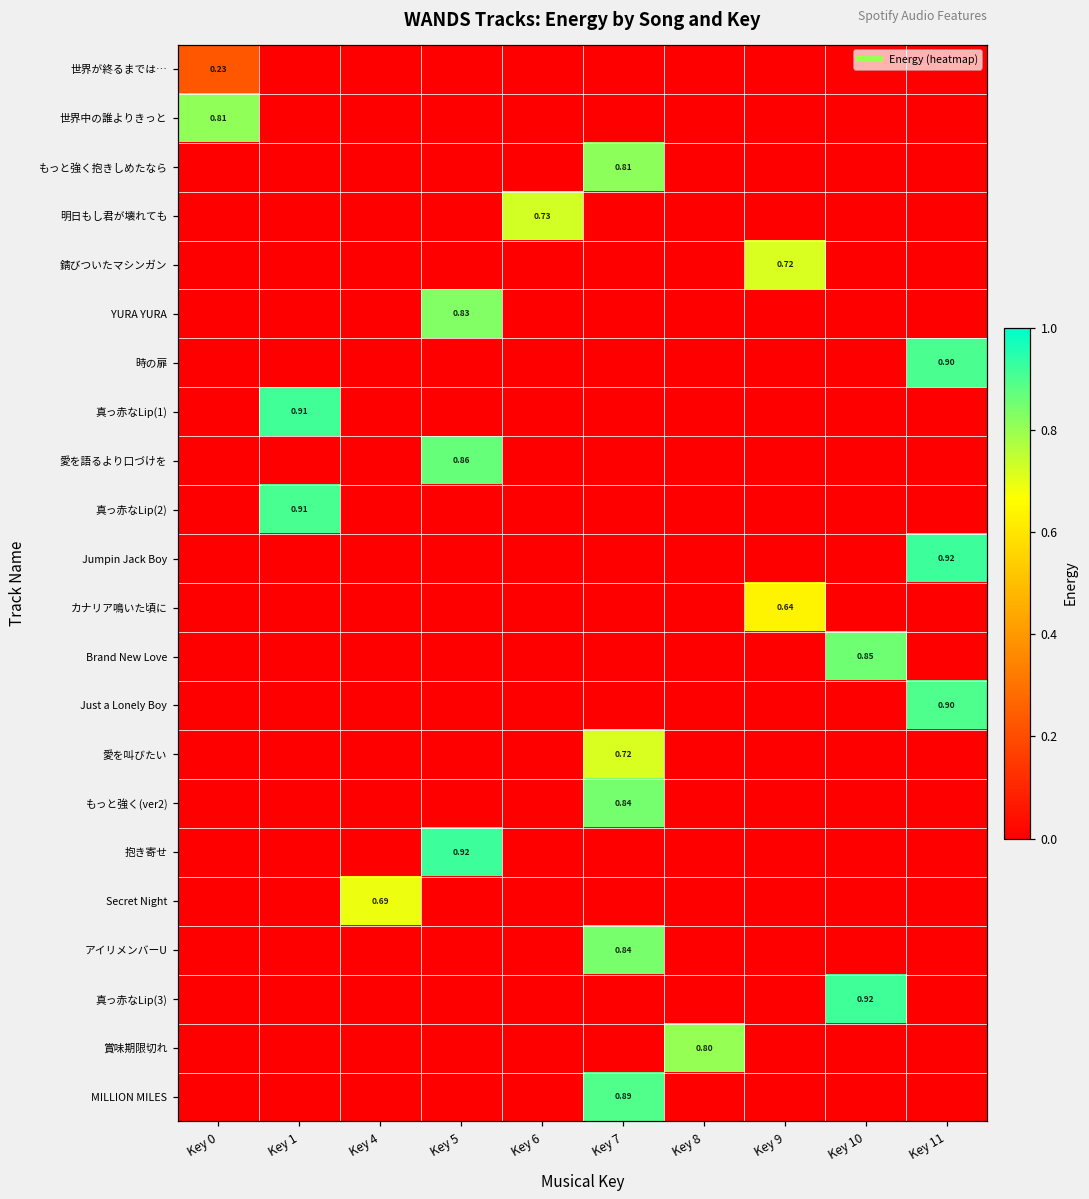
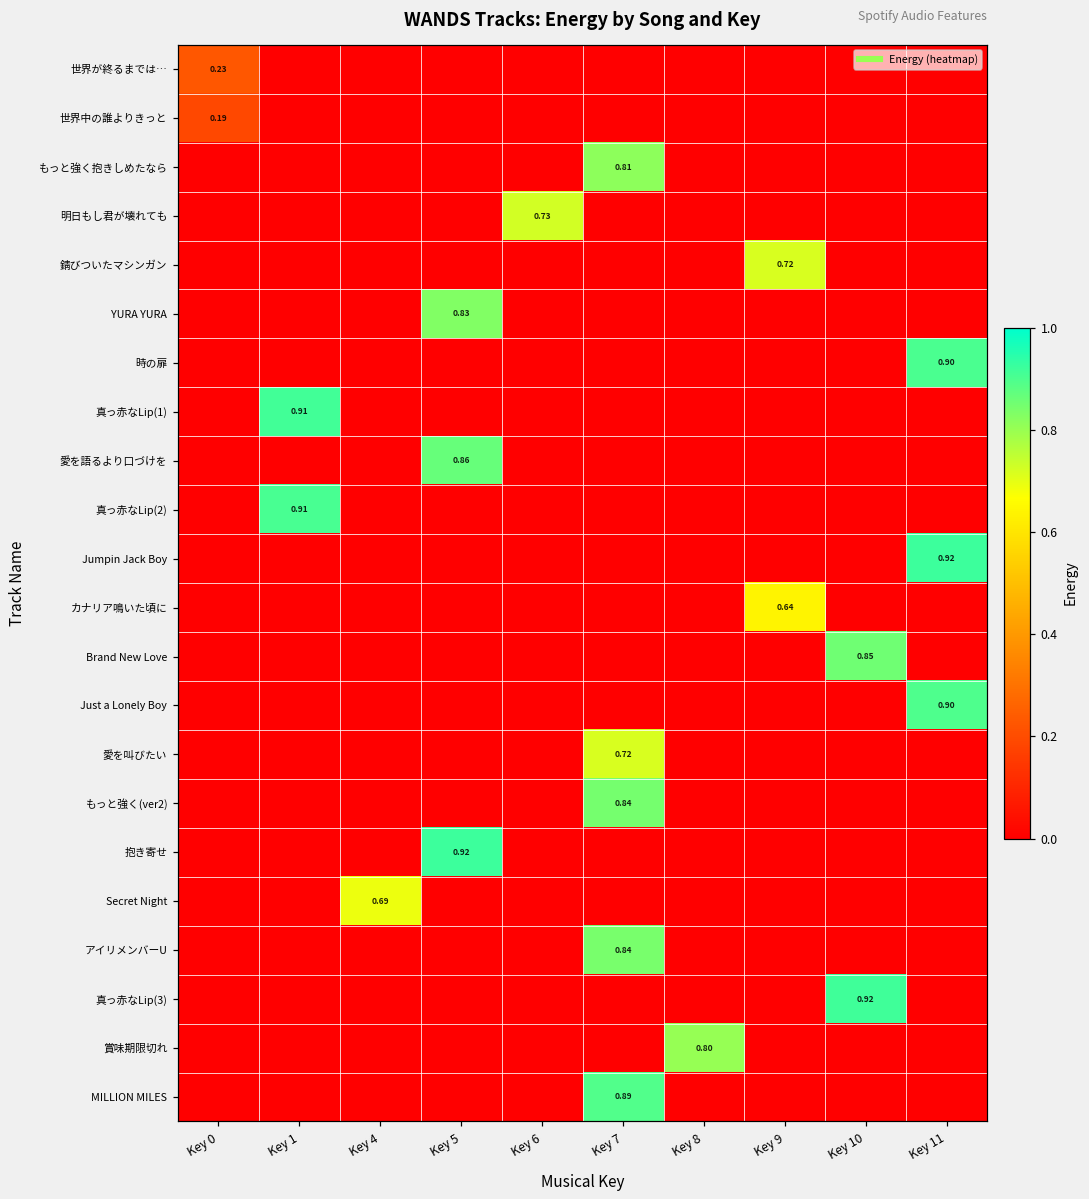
世界中の誰よりきっと, Key 0: 0.81 -> 0.19
